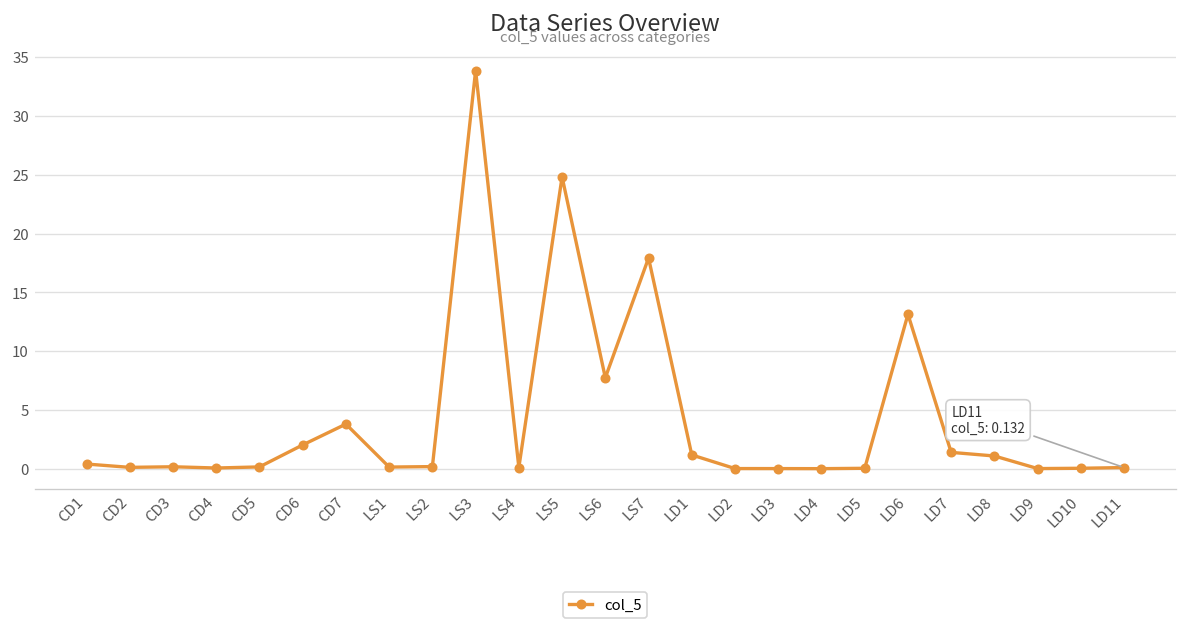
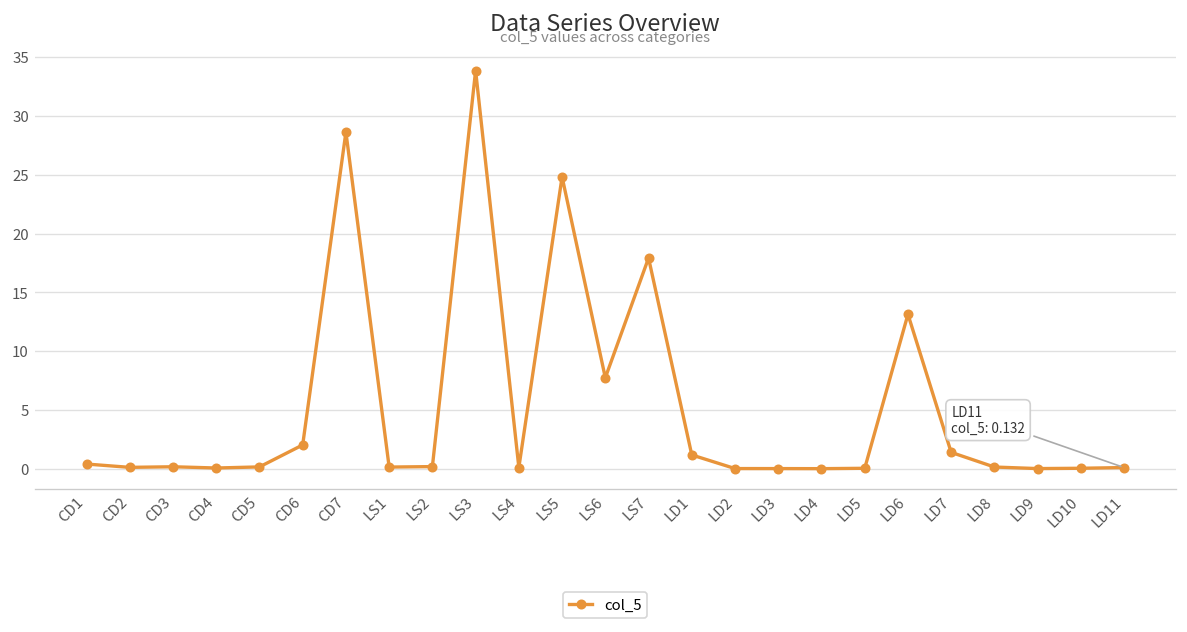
CD7: 4 -> 29
LD8: 1 -> 0
